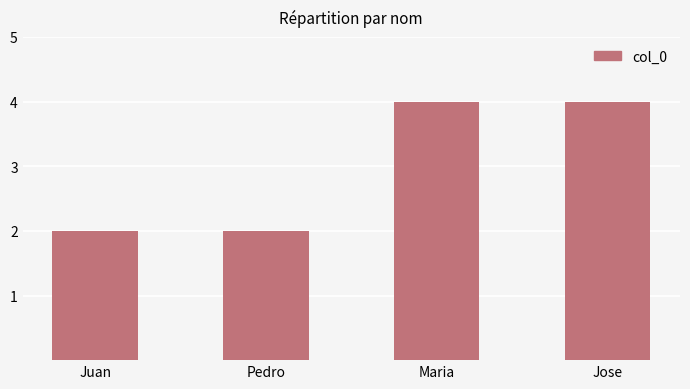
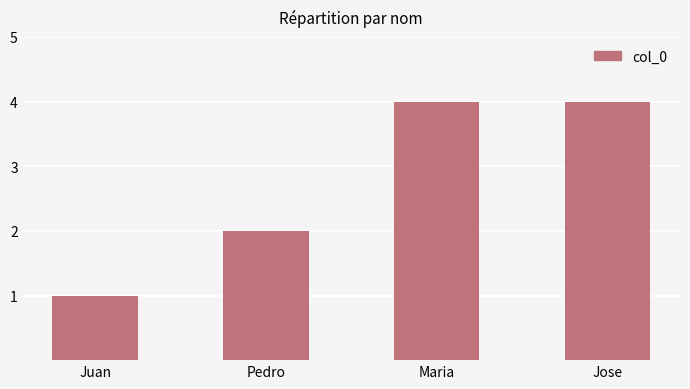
Juan: 2 -> 1
